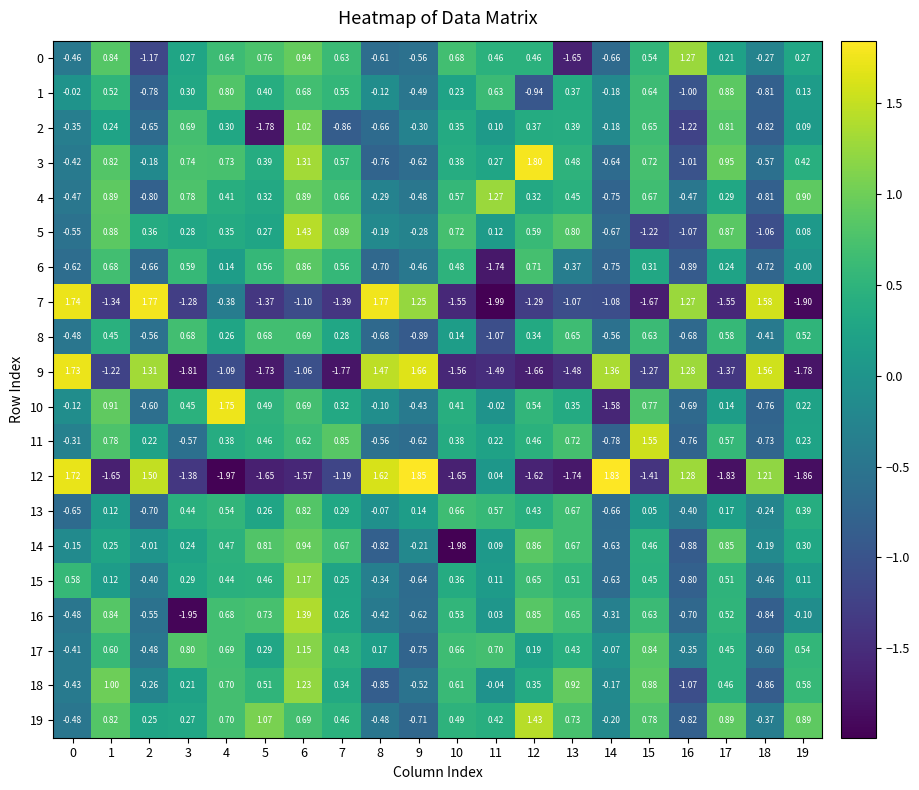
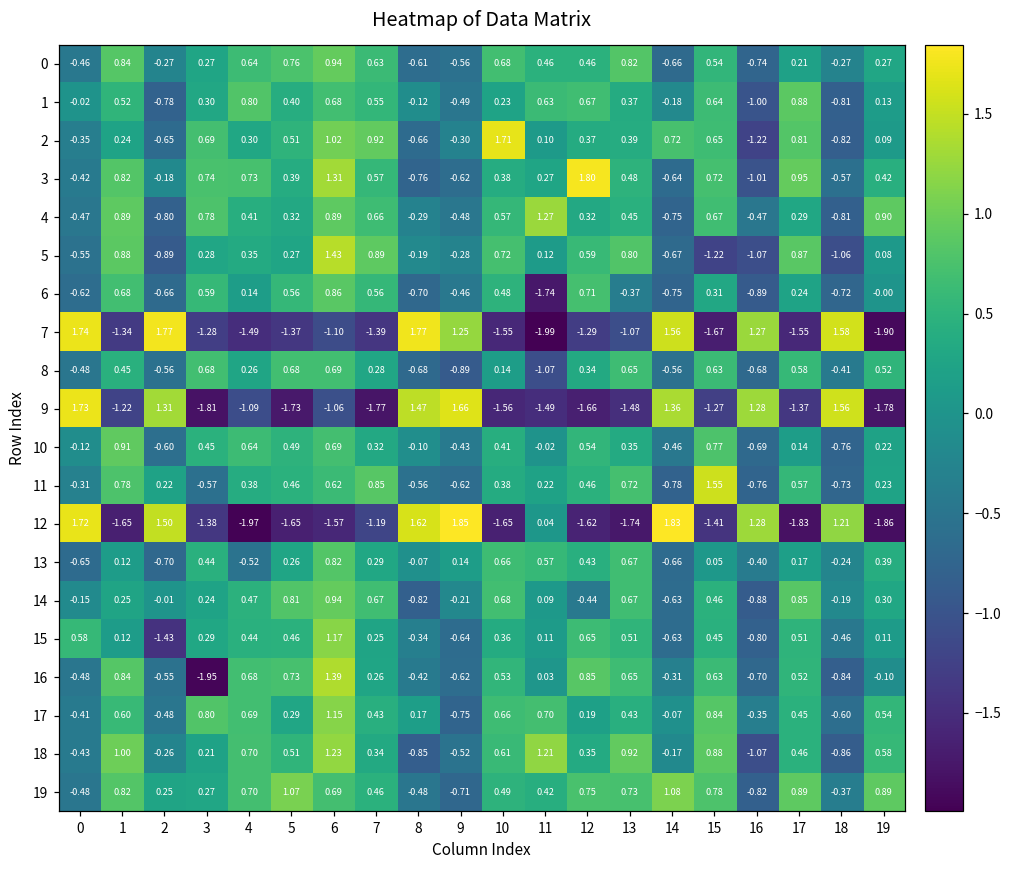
0, 2: -1.17 -> -0.27
0, 13: -1.65 -> 0.82
0, 16: 1.27 -> -0.74
1, 12: -0.94 -> 0.67
2, 5: -1.78 -> 0.51
2, 7: -0.86 -> 0.92
2, 10: 0.35 -> 1.71
2, 14: -0.18 -> 0.72
5, 2: 0.36 -> -0.89
7, 4: -0.38 -> -1.49
7, 14: -1.08 -> 1.56
10, 4: 1.75 -> 0.64
10, 14: -1.58 -> -0.46
13, 4: 0.54 -> -0.52
14, 10: -1.98 -> 0.68
14, 12: 0.86 -> -0.44
15, 2: -0.40 -> -1.43
18, 11: -0.04 -> 1.21
19, 12: 1.43 -> 0.75
19, 14: -0.20 -> 1.08
